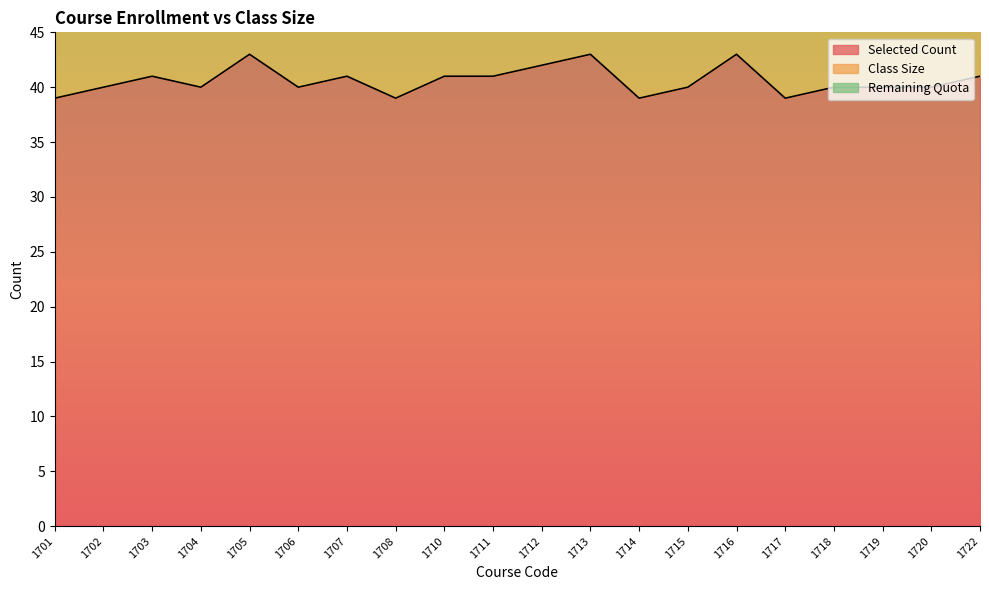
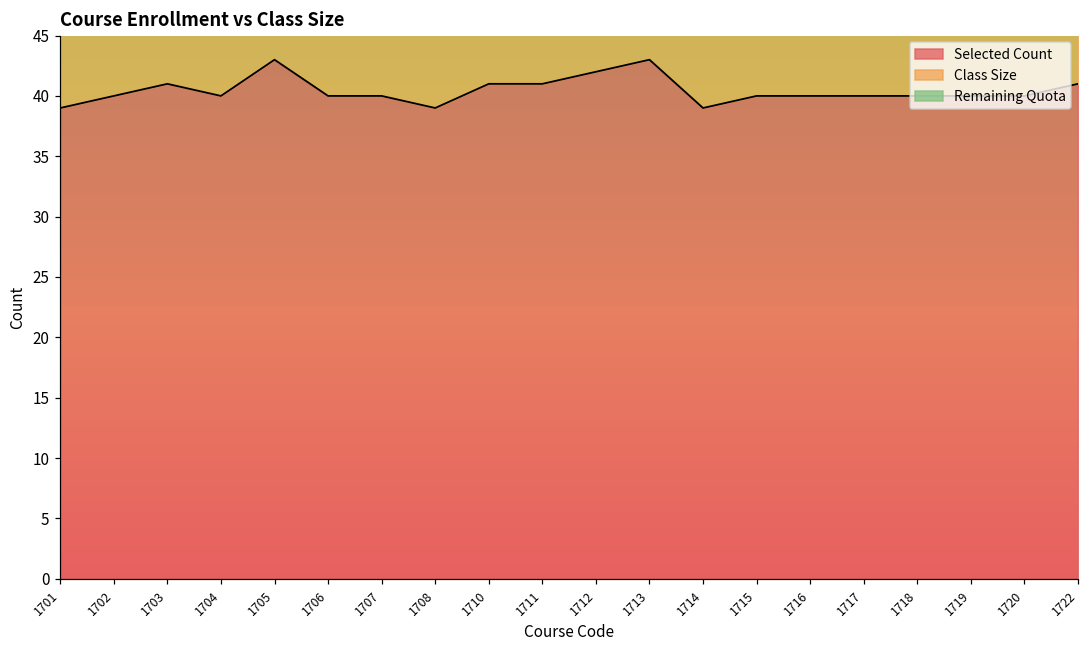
Selected Count, 1707: 41 -> 40
Selected Count, 1716: 43 -> 40
Selected Count, 1717: 39 -> 40
